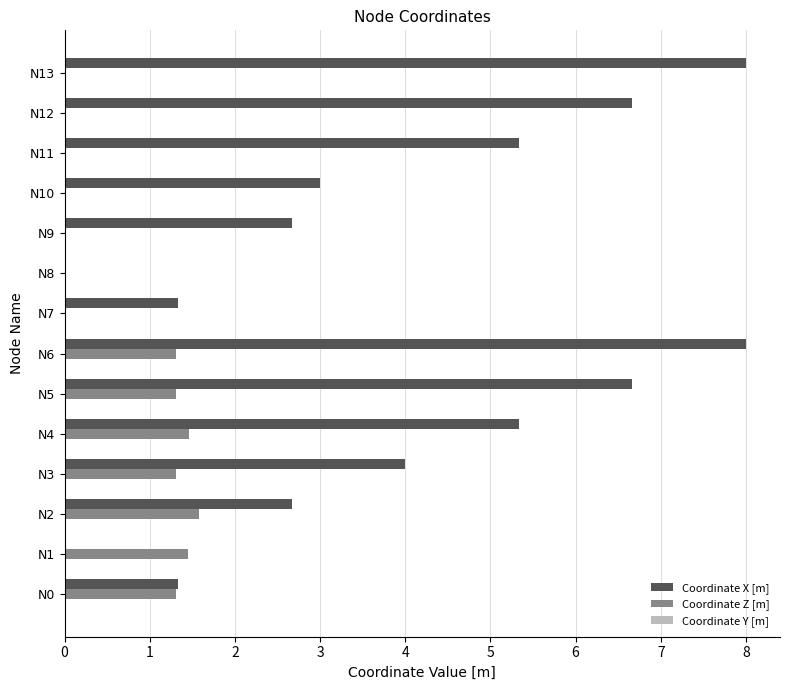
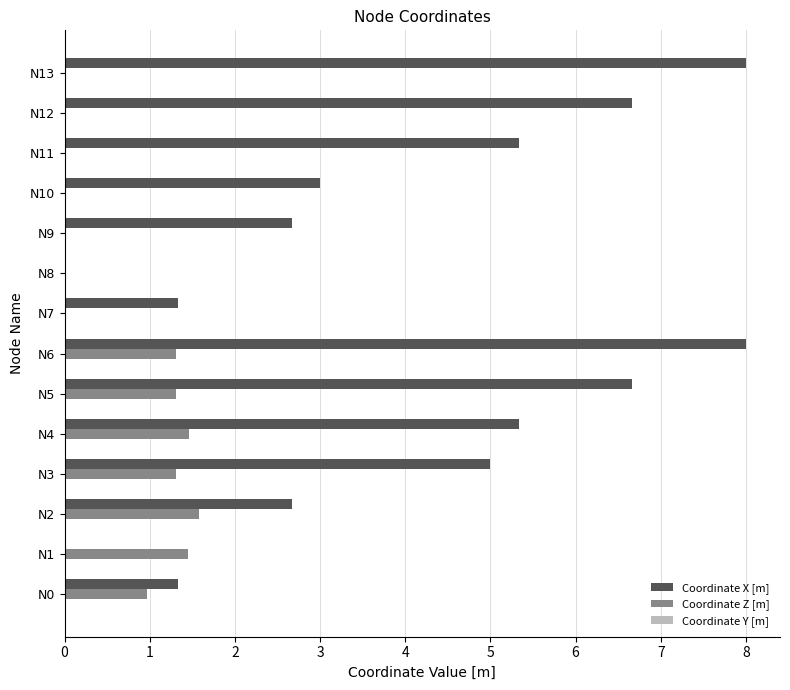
Coordinate X [m], N3: 4 -> 5
Coordinate Z [m], N0: 1.3 -> 1.0
